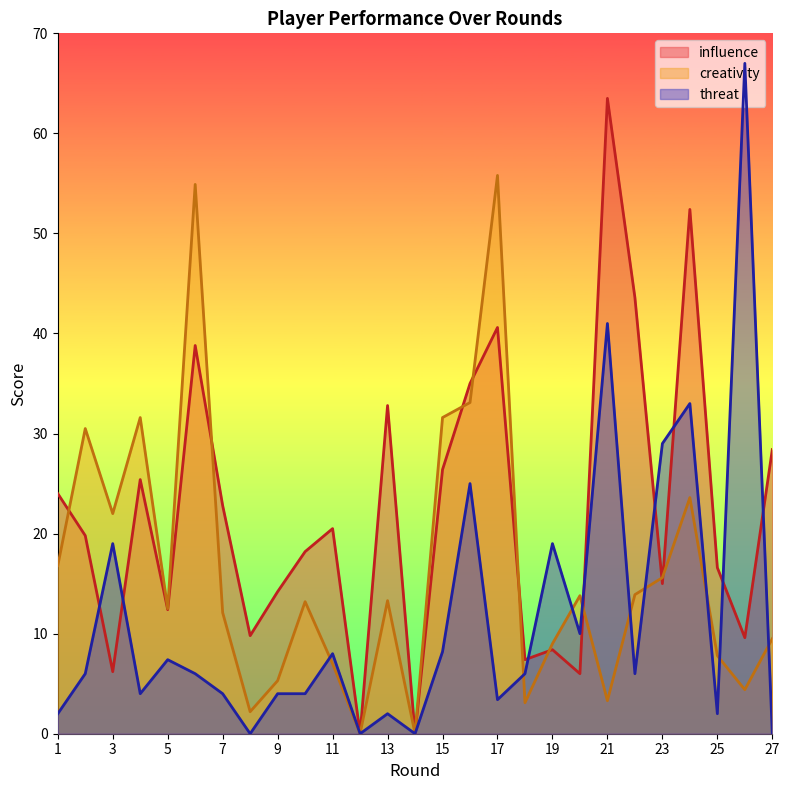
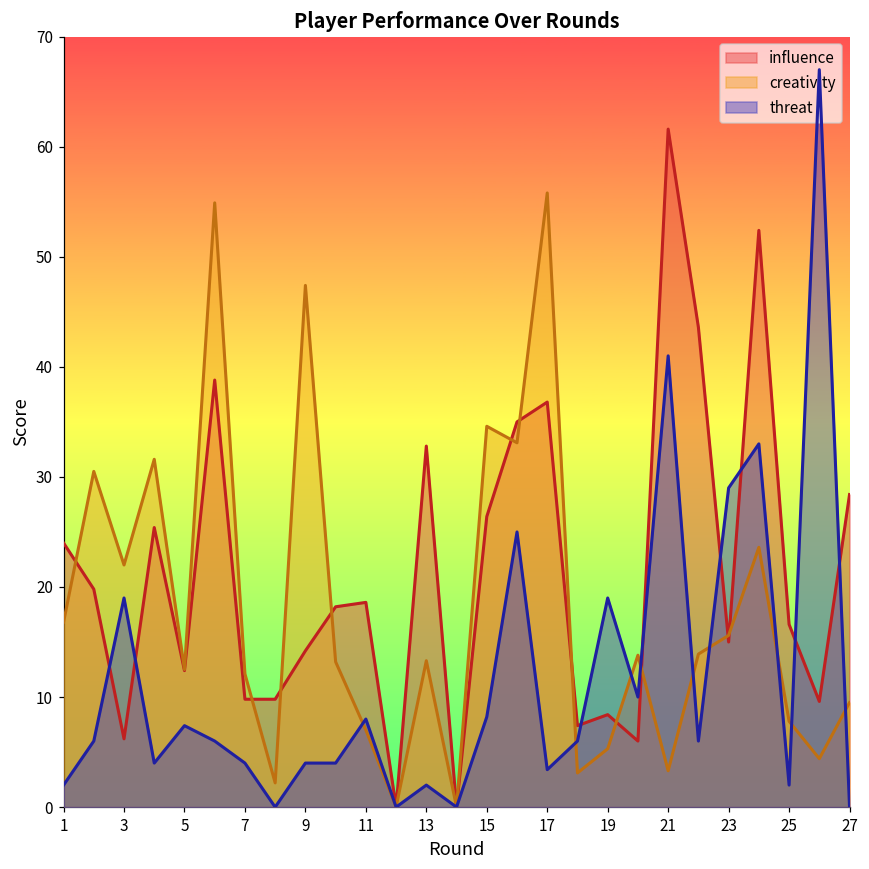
influence, 7: 22.8 -> 9.8
creativity, 9: 5.3 -> 47.4
influence, 11: 20.5 -> 18.6
creativity, 15: 31.6 -> 34.6
influence, 17: 40.6 -> 36.8
creativity, 19: 9.0 -> 5.3
influence, 21: 63.5 -> 61.6
